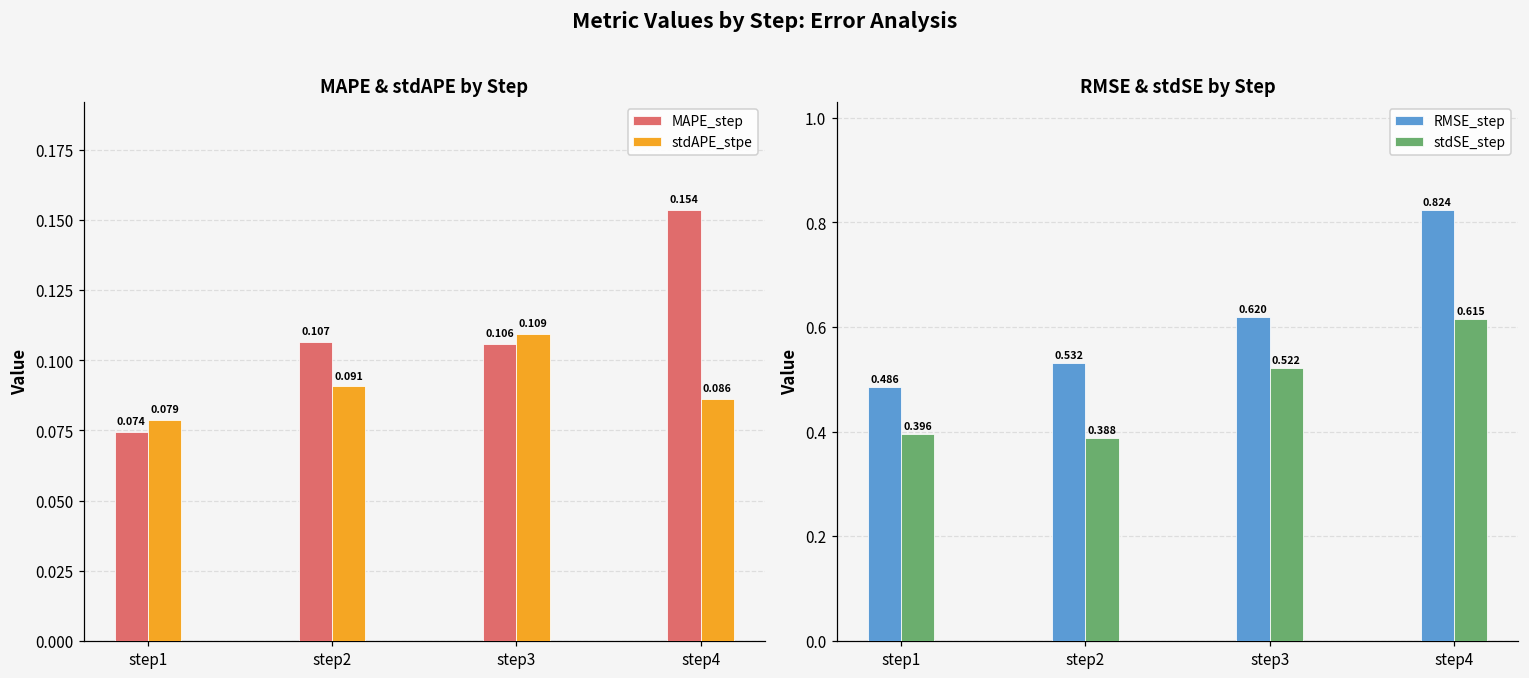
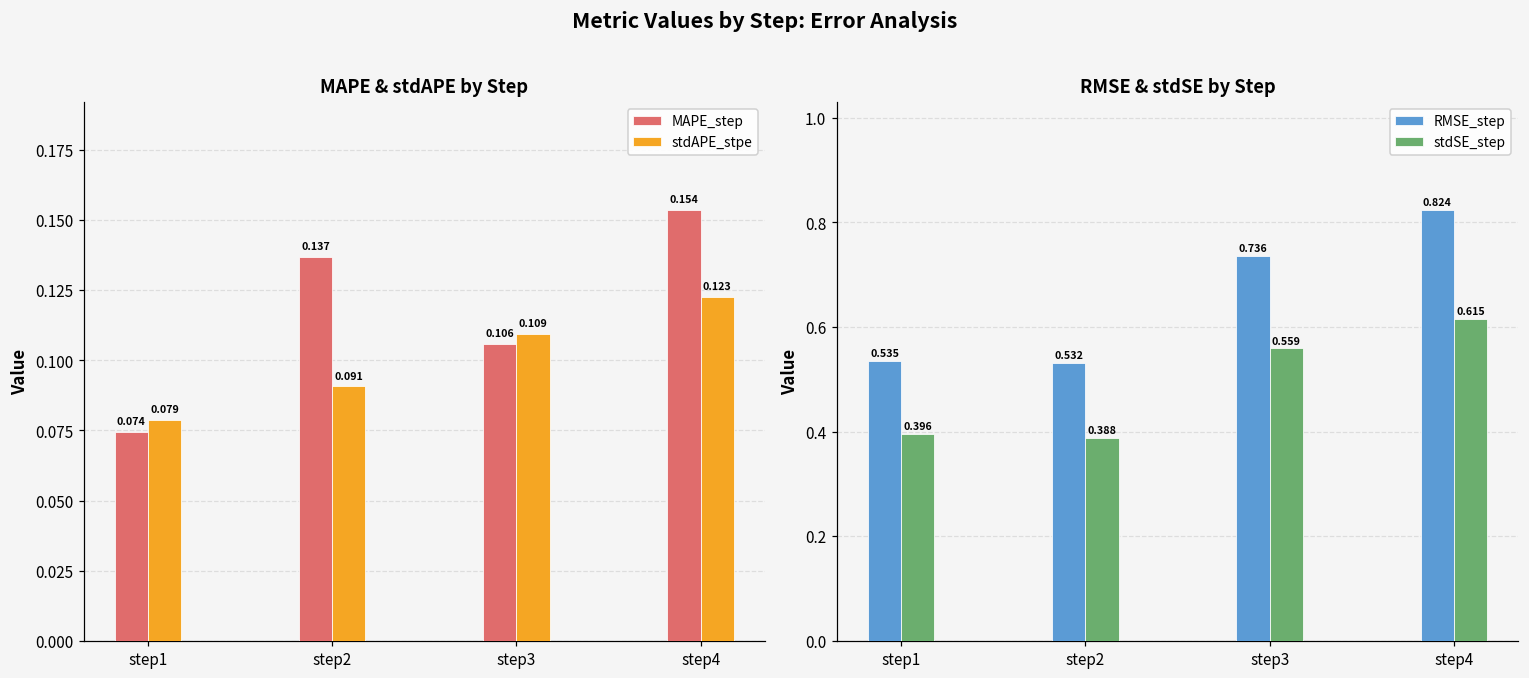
MAPE & stdAPE by Step, MAPE_step, step2: 0.107 -> 0.137
MAPE & stdAPE by Step, stdAPE_stpe, step4: 0.086 -> 0.123
RMSE & stdSE by Step, RMSE_step, step1: 0.486 -> 0.535
RMSE & stdSE by Step, RMSE_step, step3: 0.620 -> 0.736
RMSE & stdSE by Step, stdSE_step, step3: 0.522 -> 0.559
